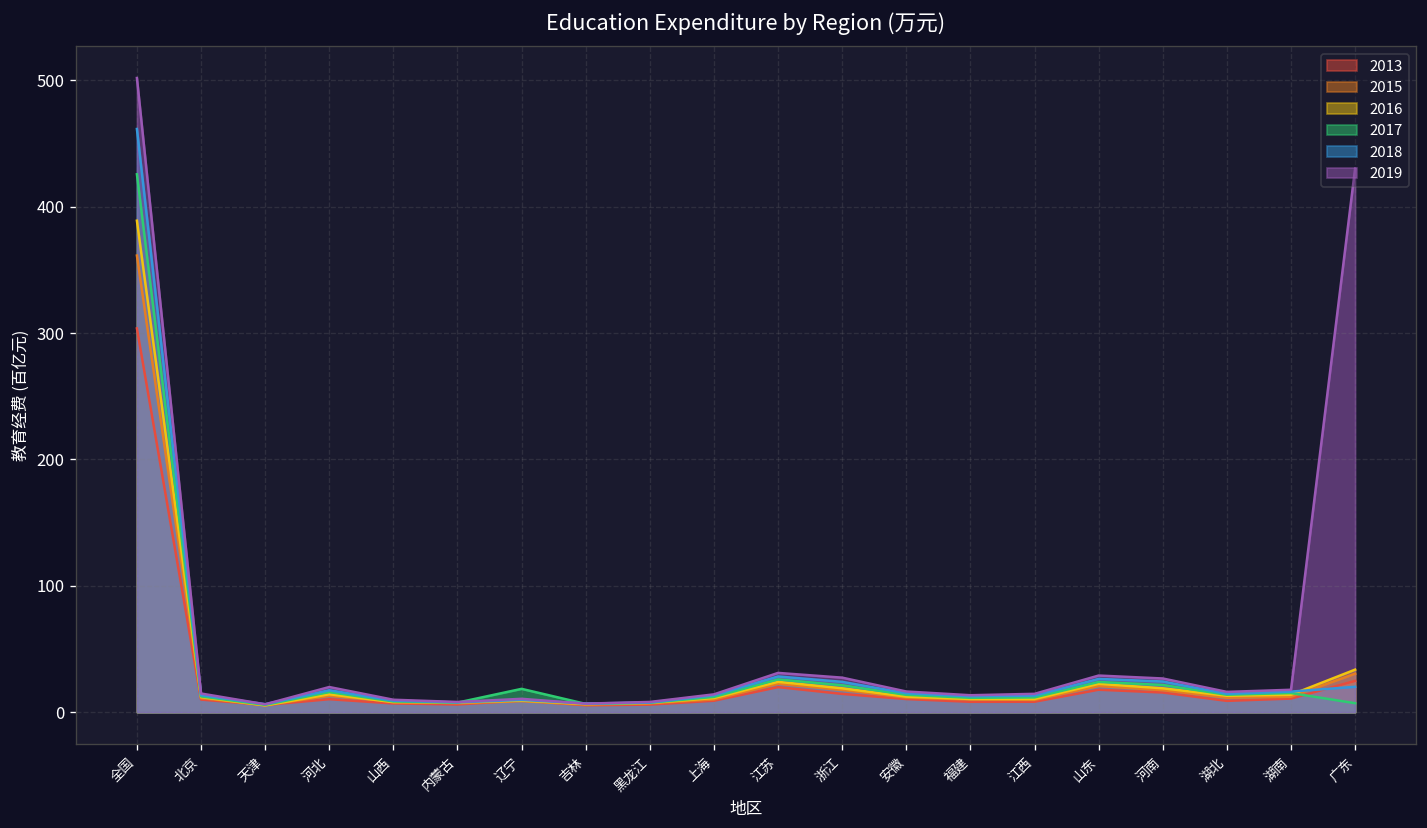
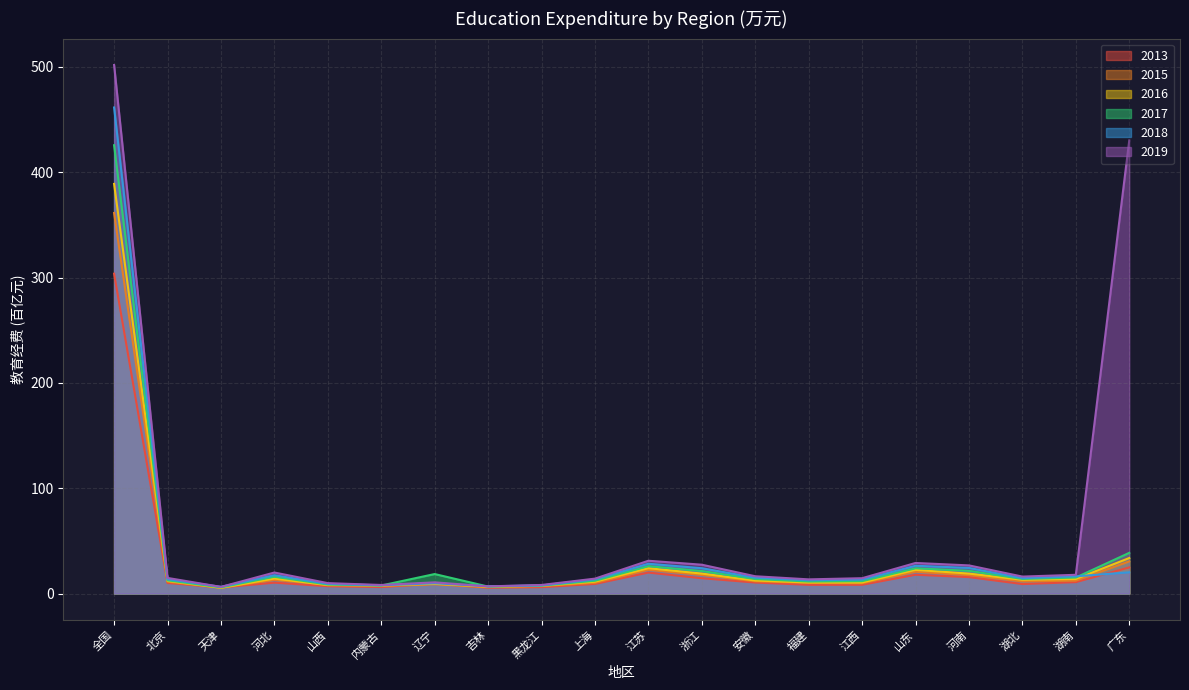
2017, 广东: 7 -> 39
